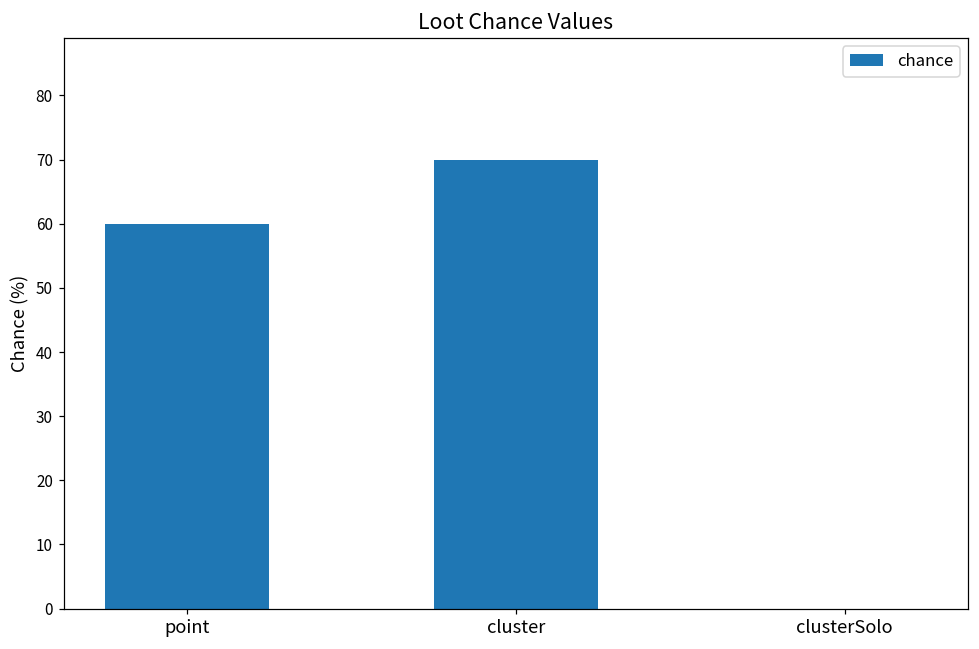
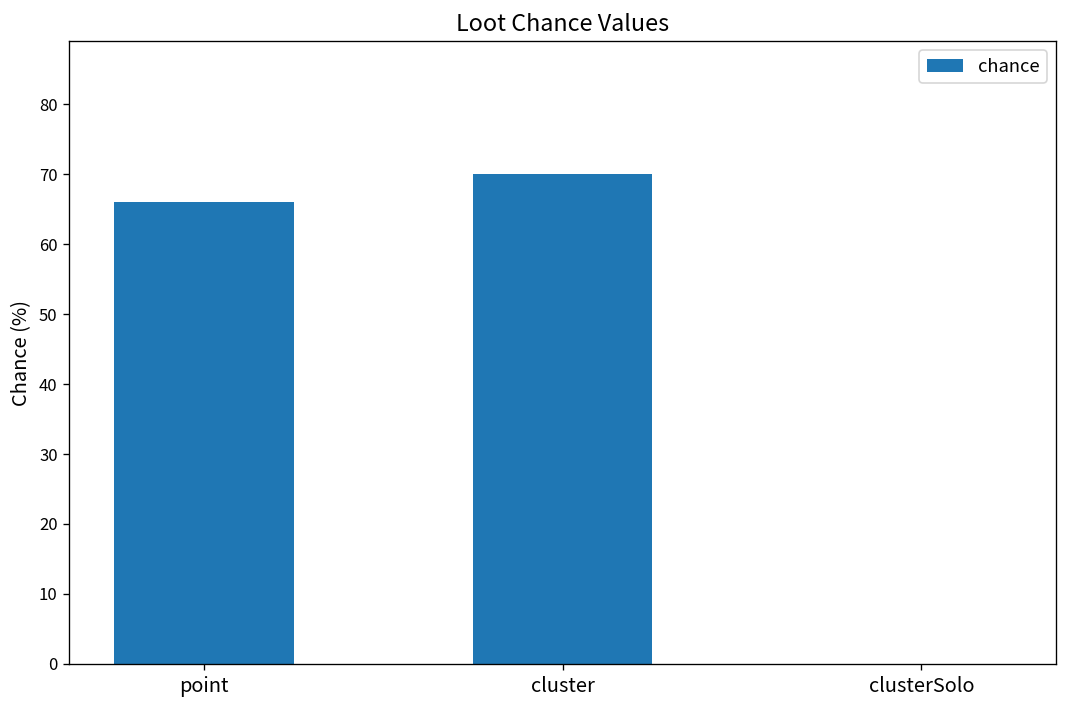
point: 60 -> 66
